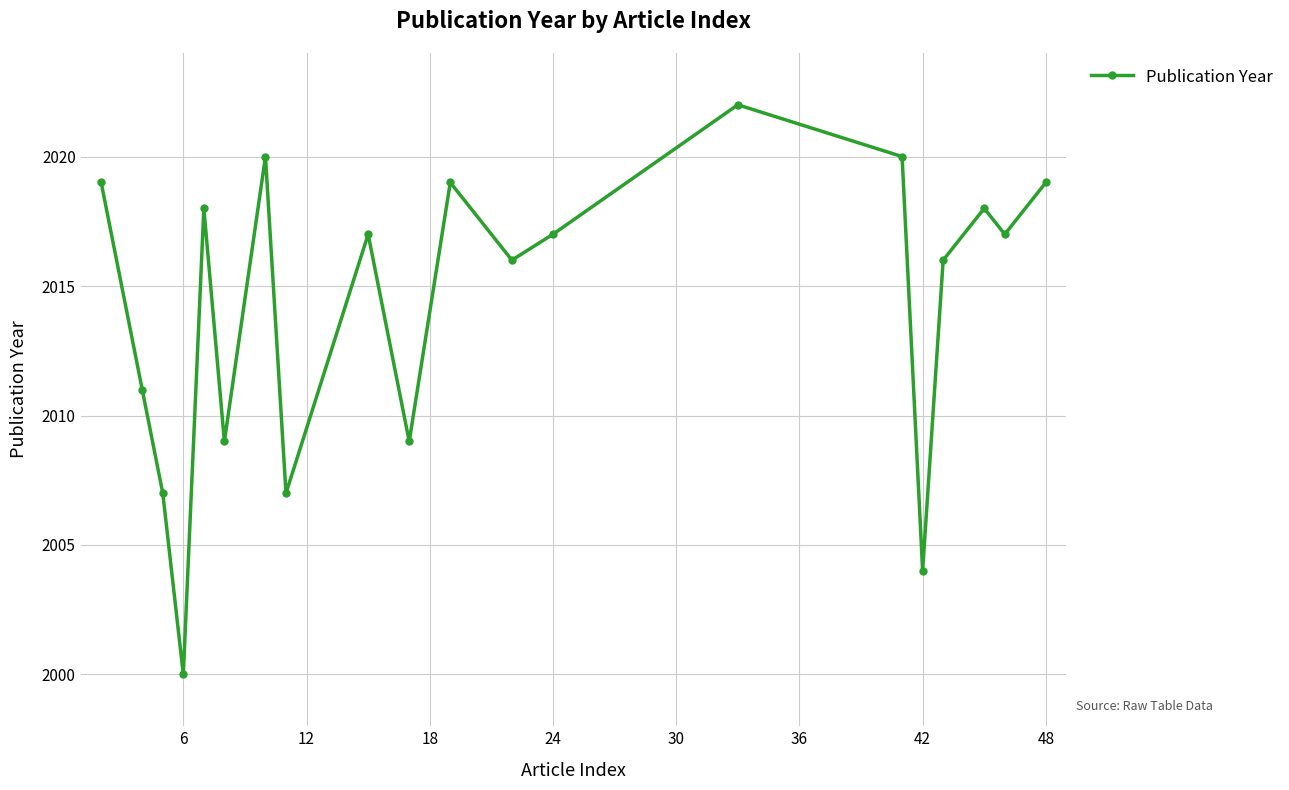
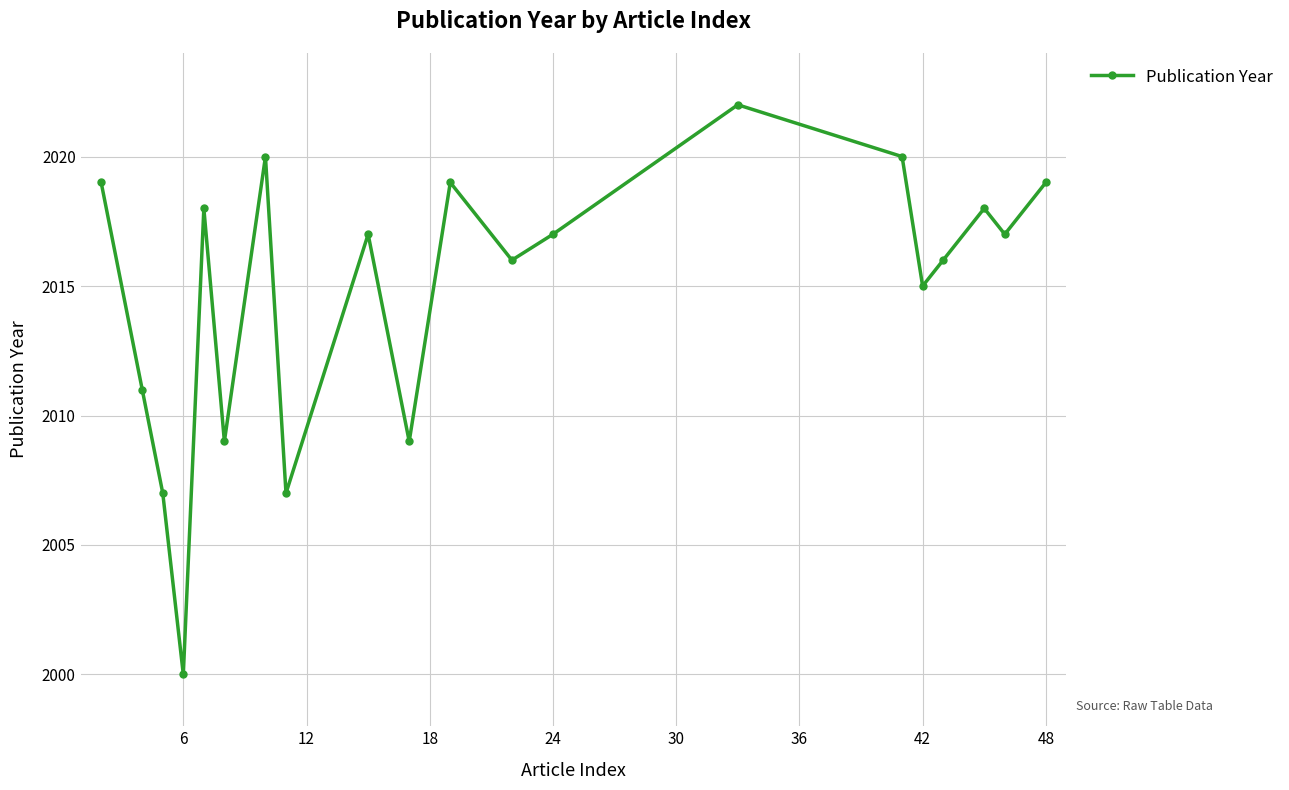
42: 2004 -> 2015
